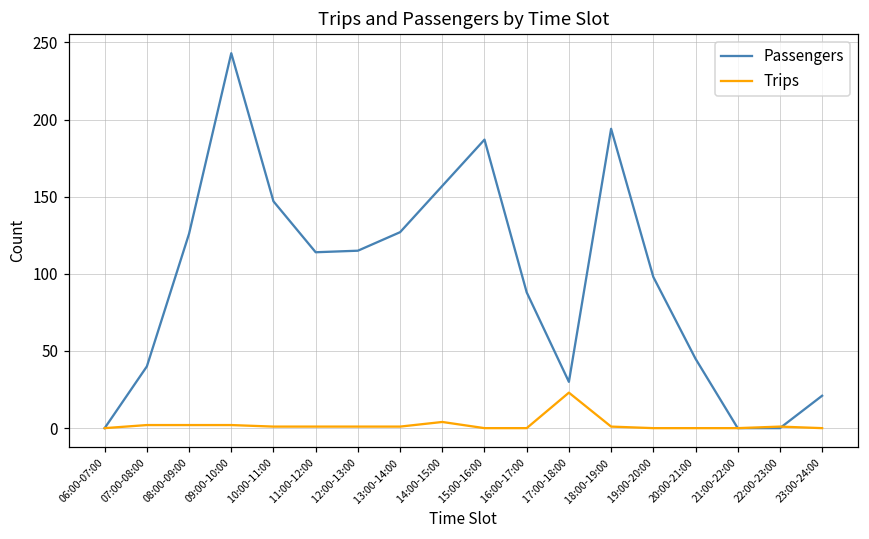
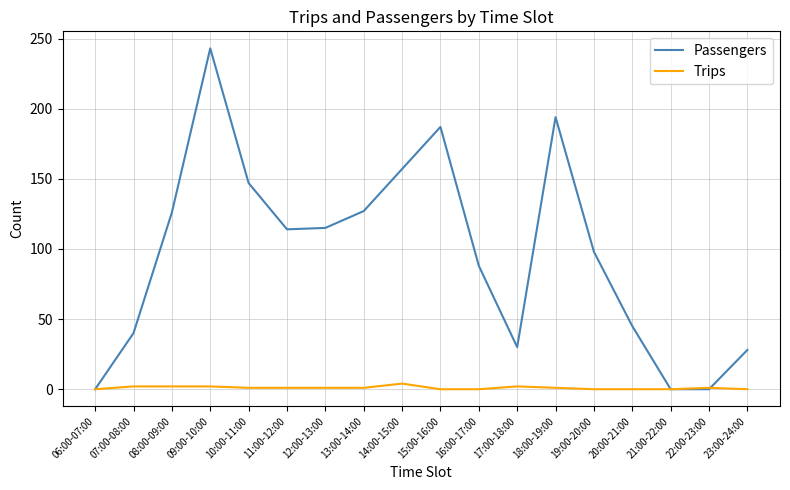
Trips, 17:00-18:00: 23 -> 2
Passengers, 23:00-24:00: 21 -> 28
